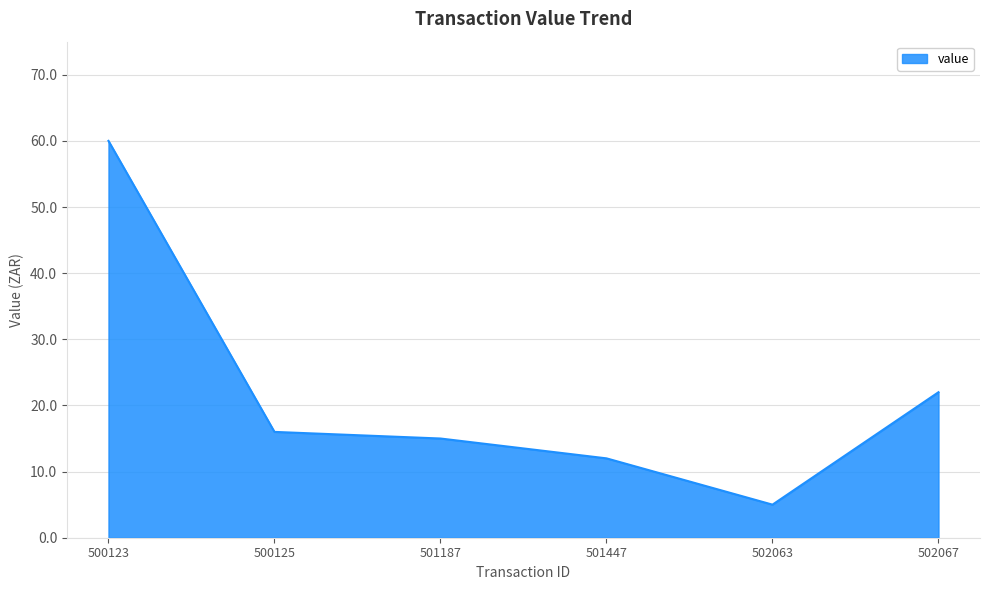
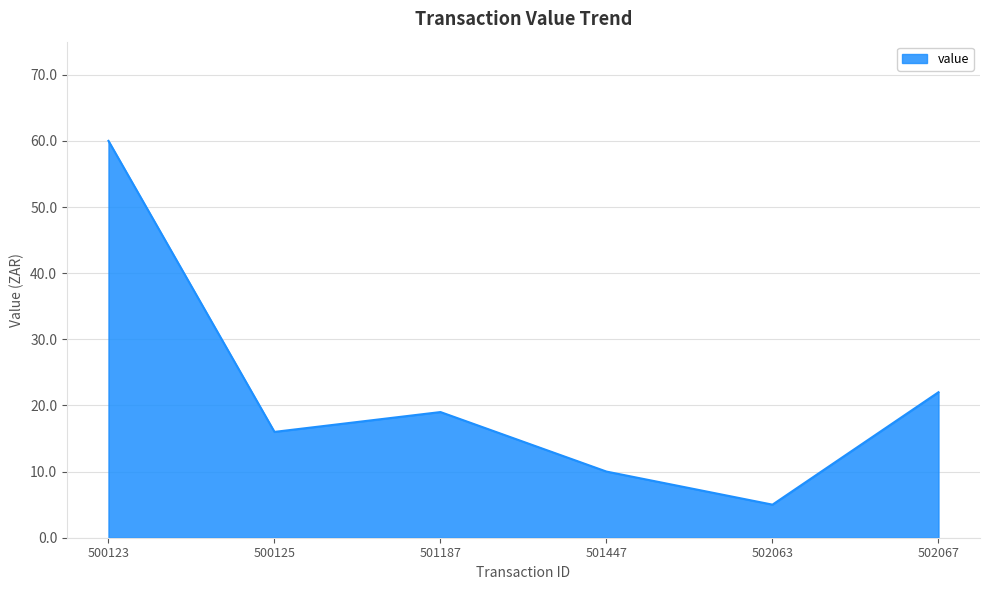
501187: 15 -> 19
501447: 12 -> 10
